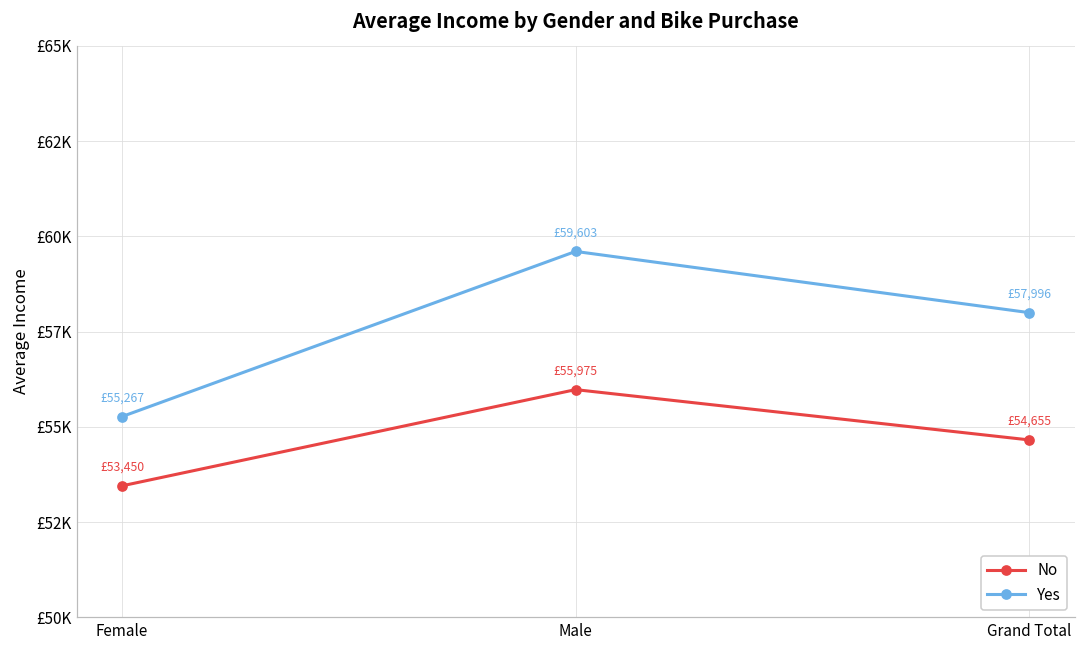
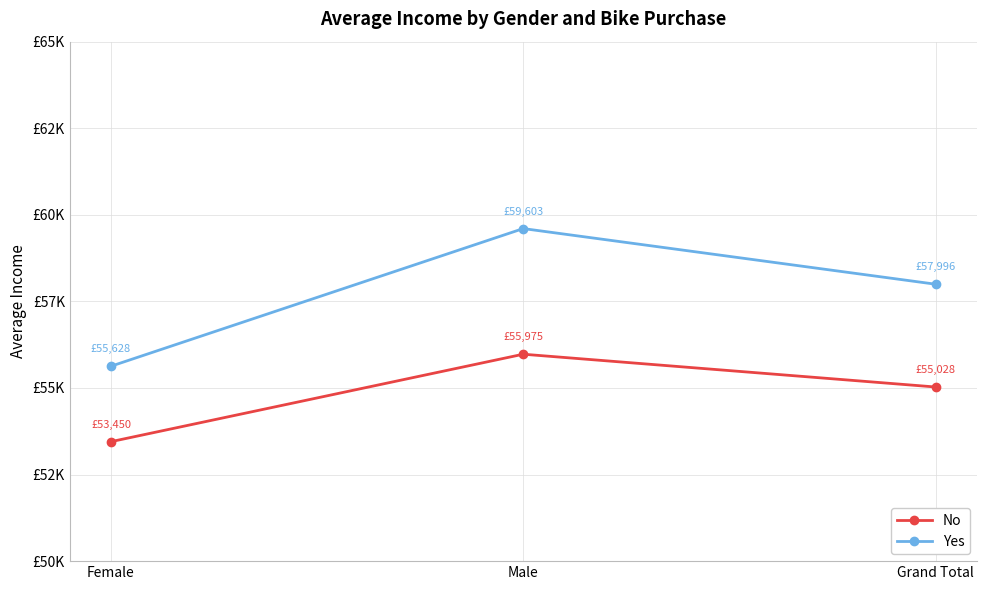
Yes, Female: £55,267 -> £55,628
No, Grand Total: £54,655 -> £55,028
